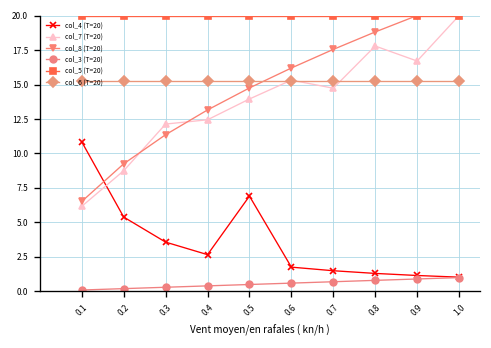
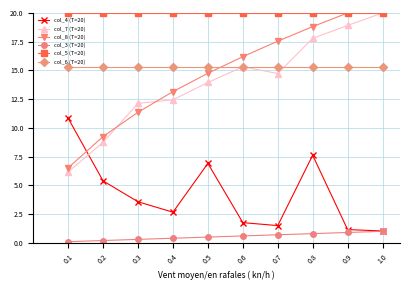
col_4 (T=20), 0.8: 1.3 -> 7.6
col_7 (T=20), 0.9: 16.7 -> 18.9
